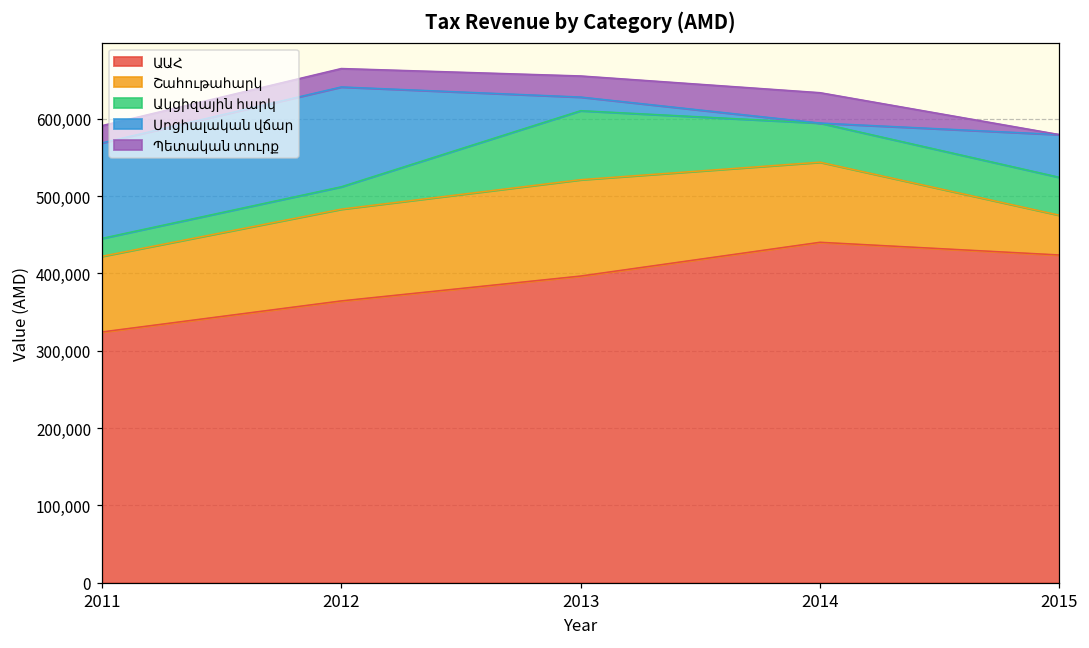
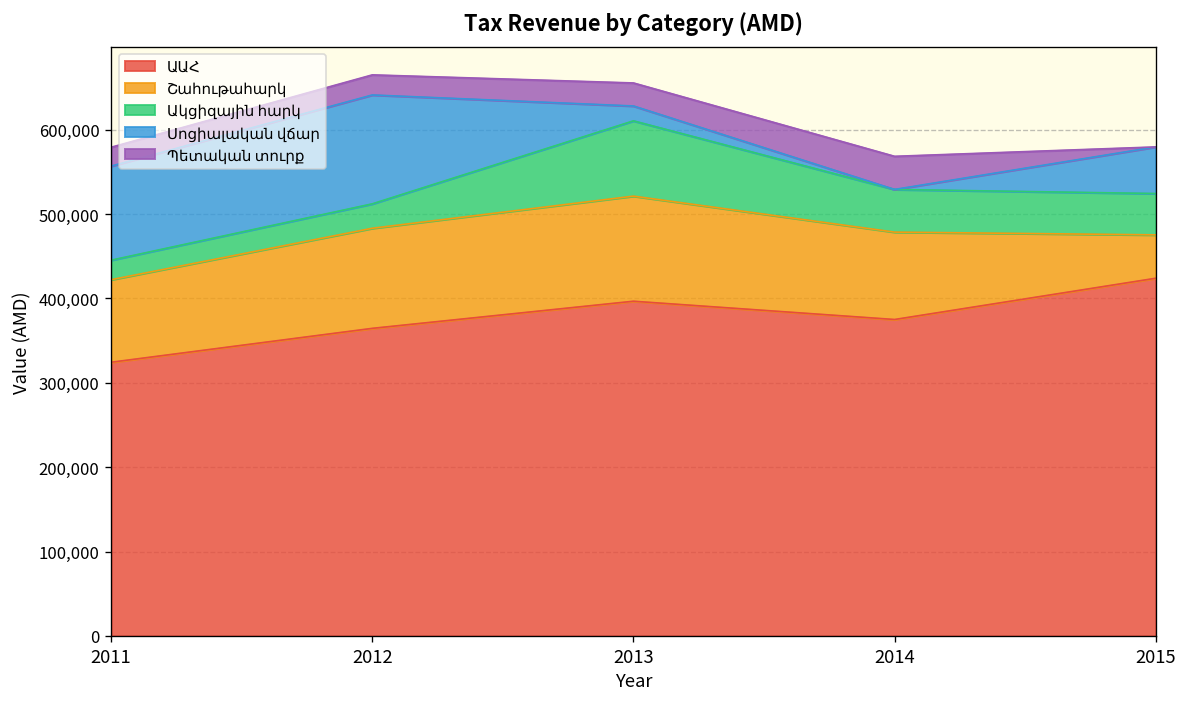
Սոցիալական վճար, 2011: 120,000 -> 110,000
ԱԱՀ, 2014: 440,000 -> 380,000
